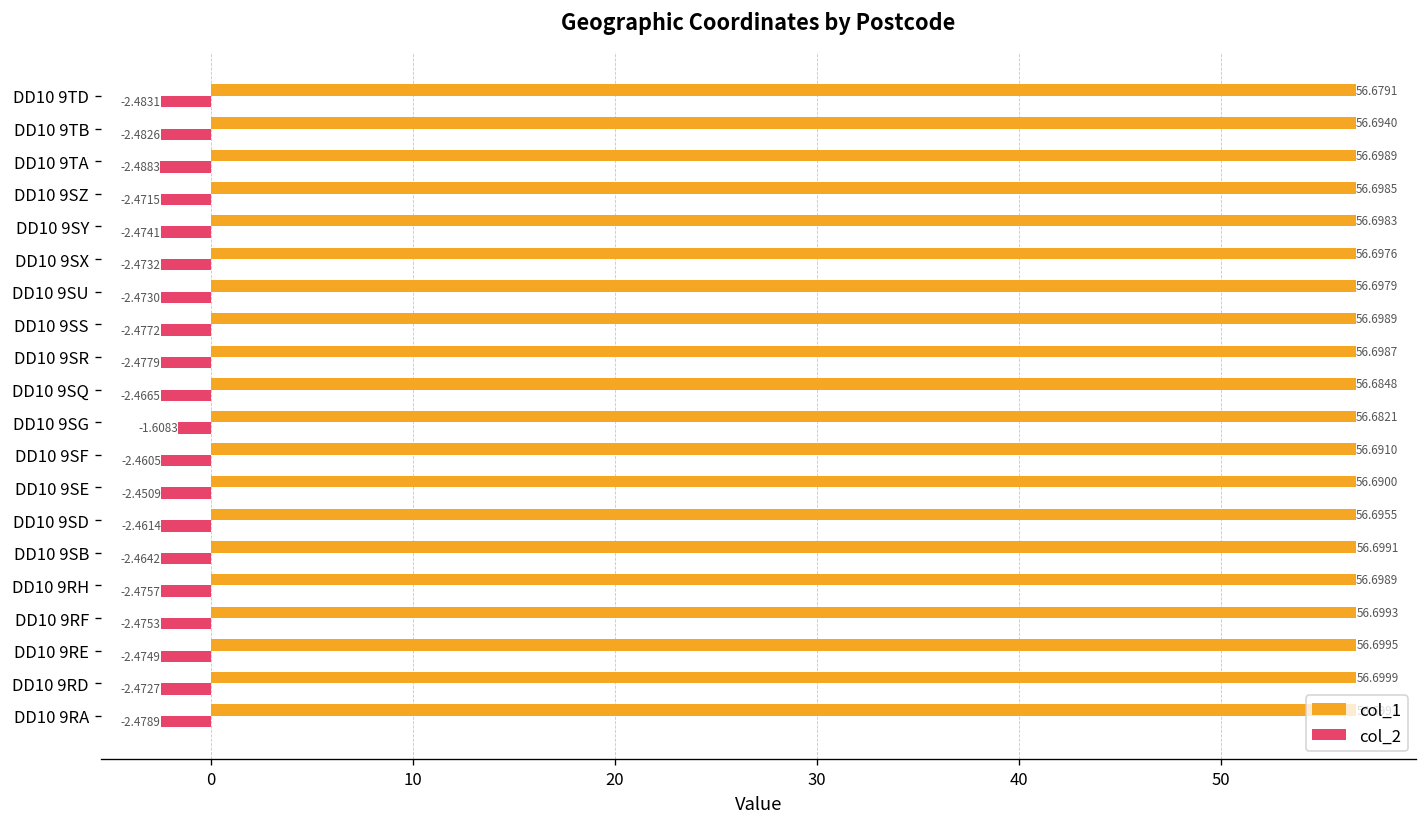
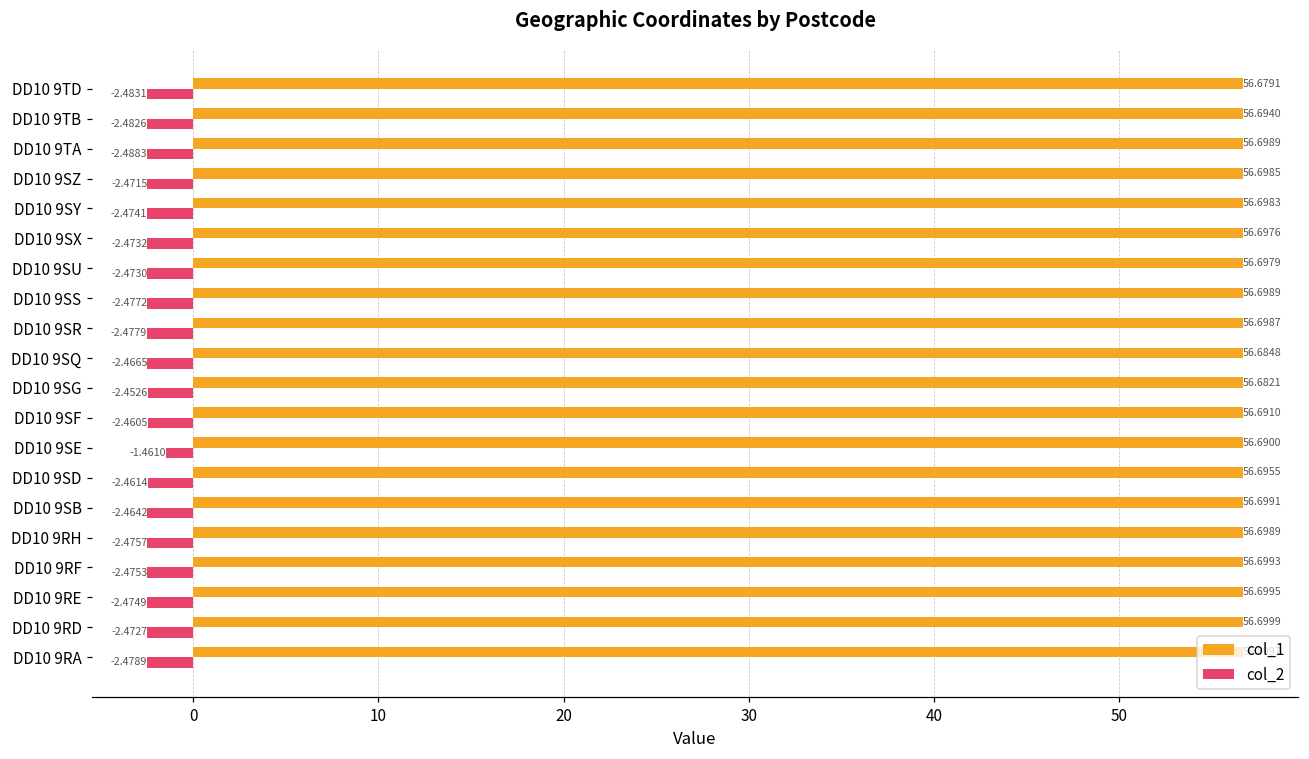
col_2, DD10 9SG: -1.6083 -> -2.4526
col_2, DD10 9SE: -2.4509 -> -1.4610
